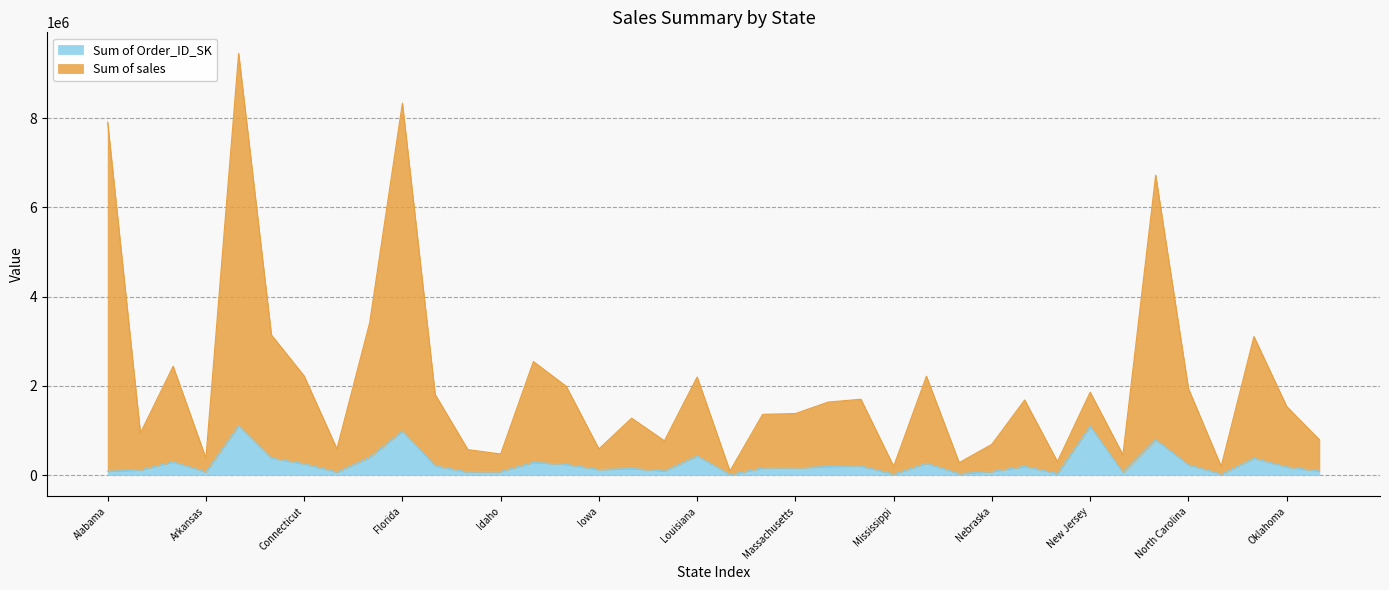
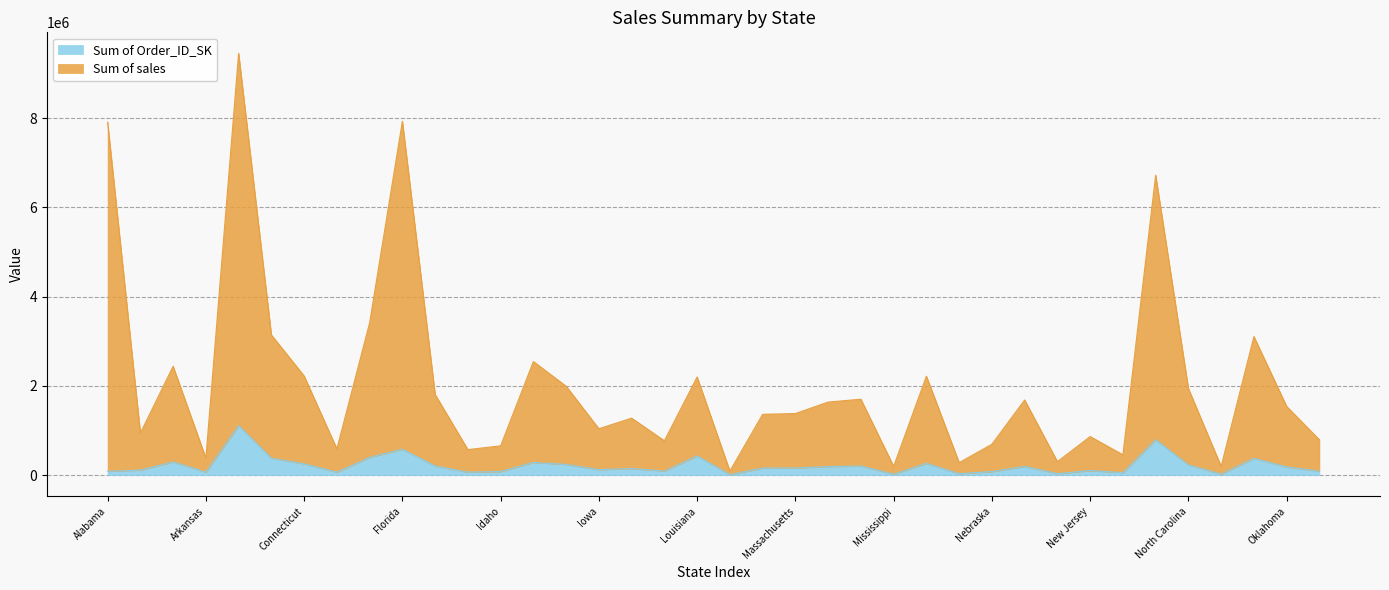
Sum of Order_ID_SK, Florida: 1000000 -> 600000
Sum of sales, Idaho: 400000 -> 600000
Sum of sales, Iowa: 500000 -> 900000
Sum of Order_ID_SK, New Jersey: 1100000 -> 100000
